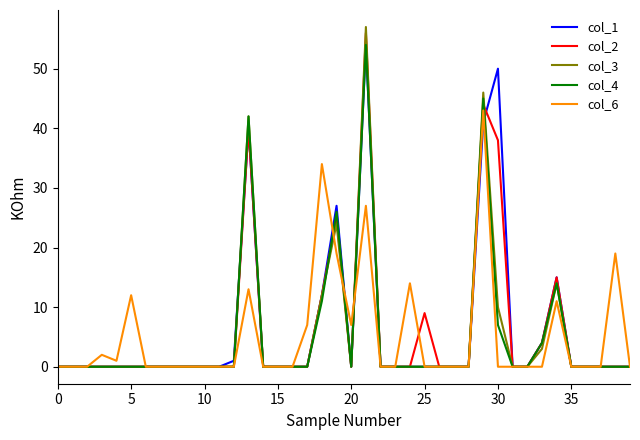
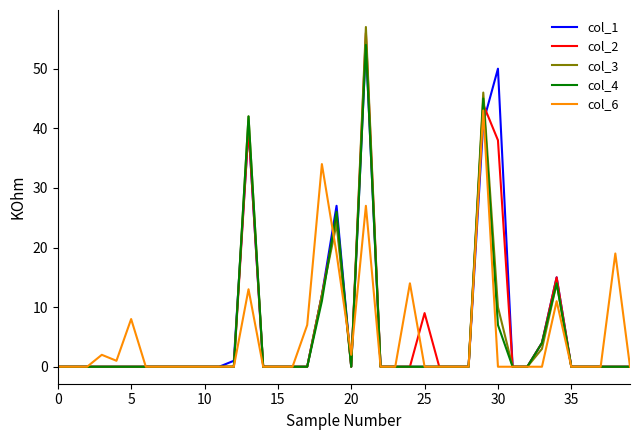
col_6, 5: 12 -> 8
col_6, 20: 7 -> 2
